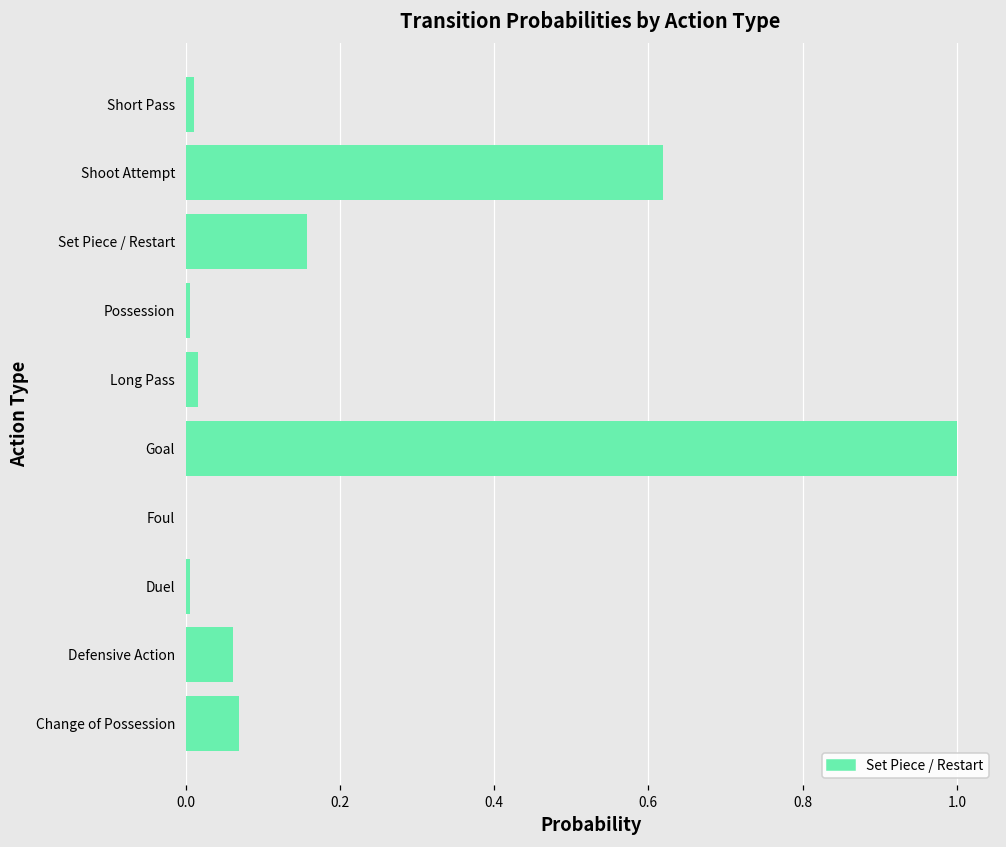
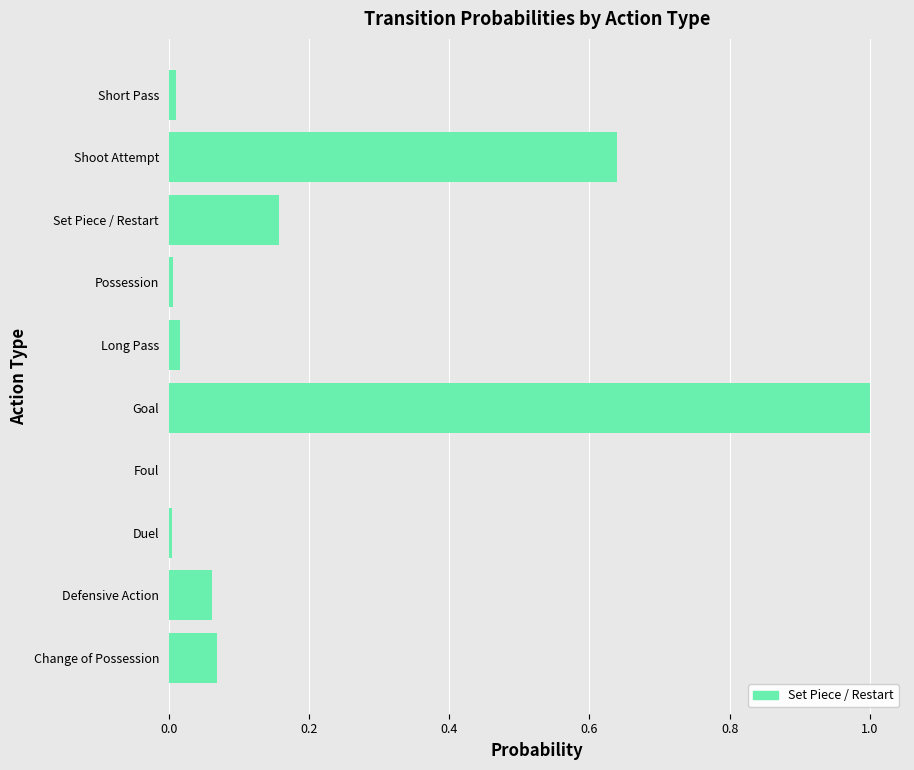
Shoot Attempt: 0.62 -> 0.64
